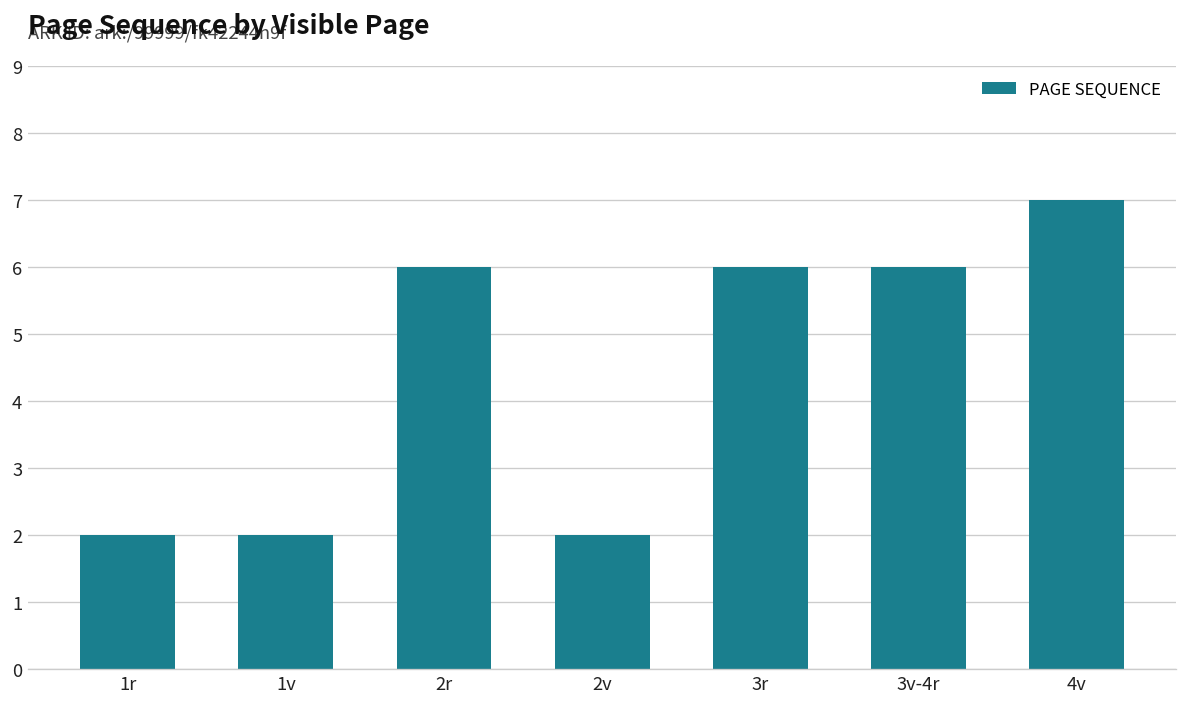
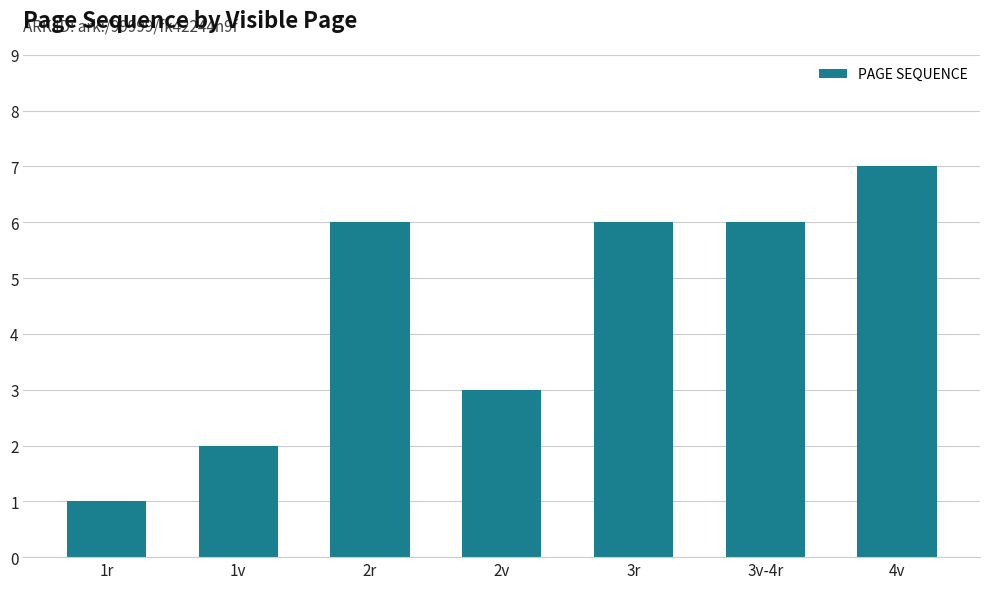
1r: 2 -> 1
2v: 2 -> 3
